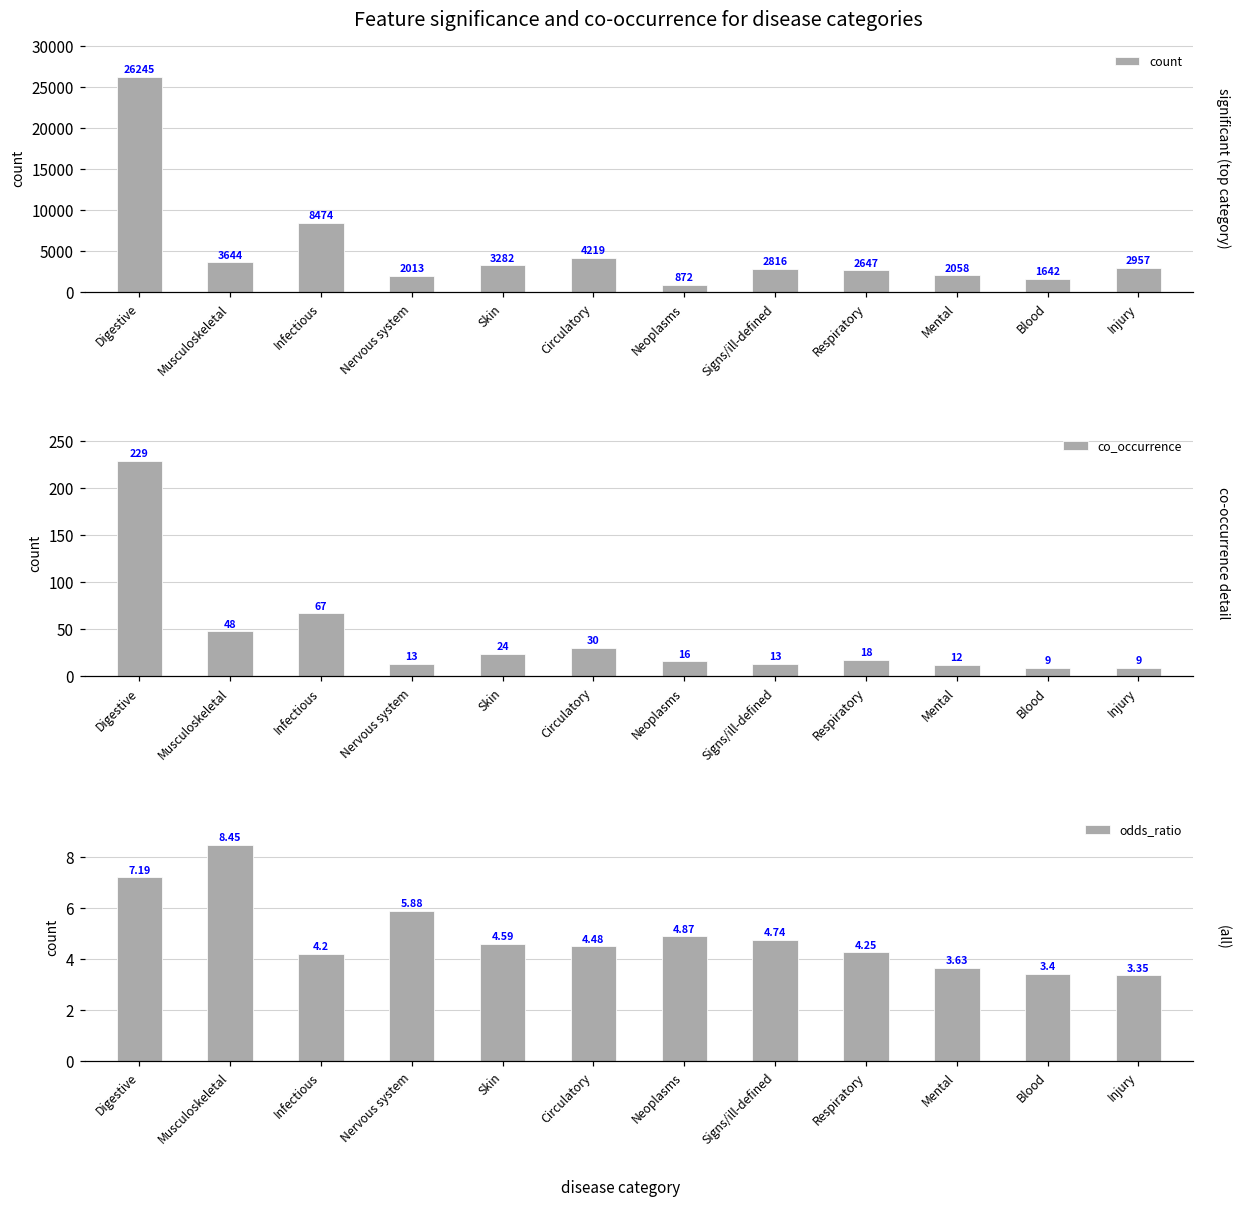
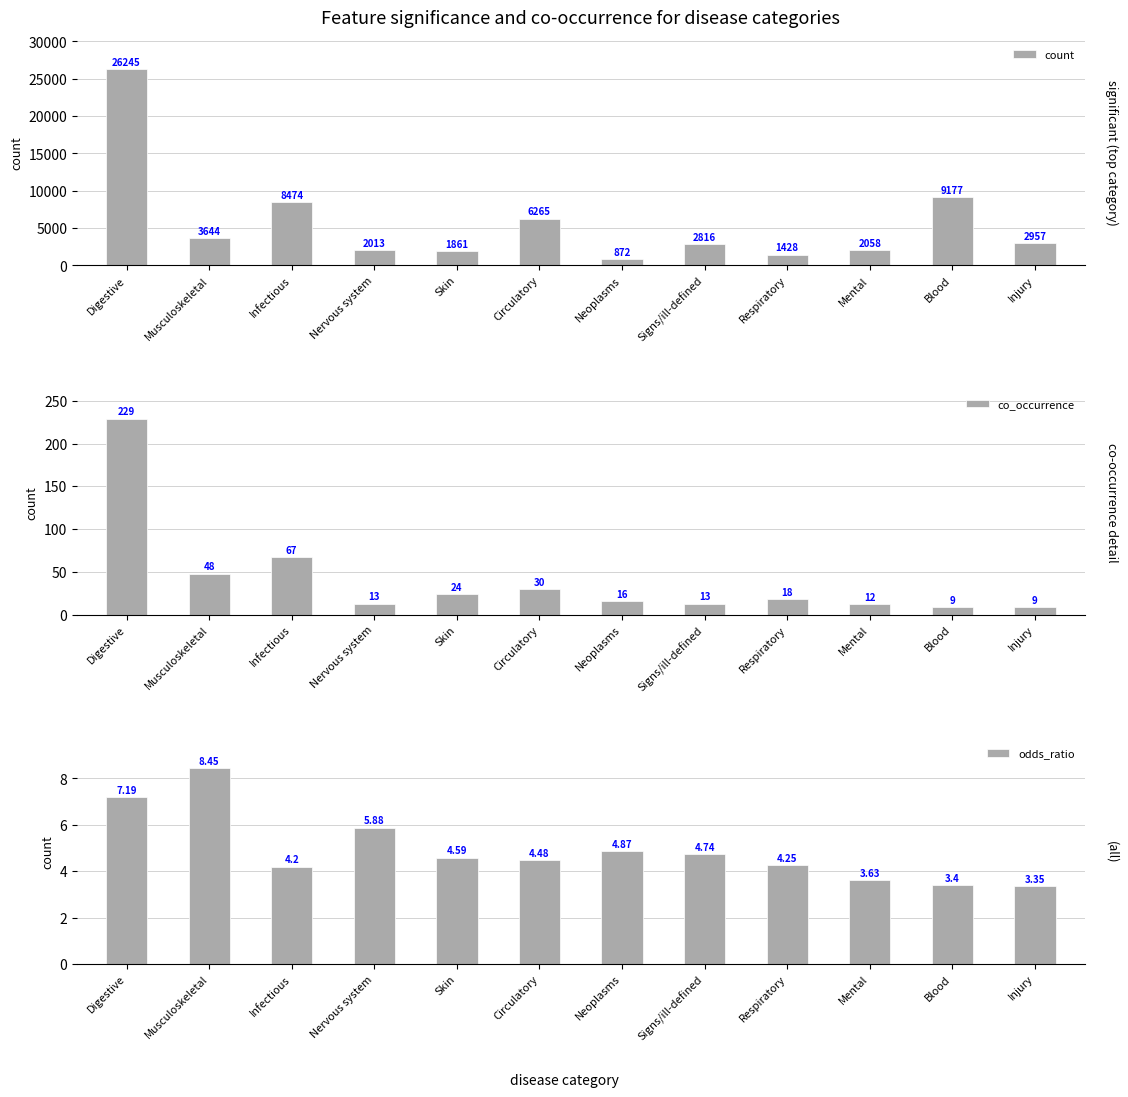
Feature significance and co-occurrence for disease categories, Skin: 3282 -> 1861
Feature significance and co-occurrence for disease categories, Circulatory: 4219 -> 6265
Feature significance and co-occurrence for disease categories, Respiratory: 2647 -> 1428
Feature significance and co-occurrence for disease categories, Blood: 1642 -> 9177
